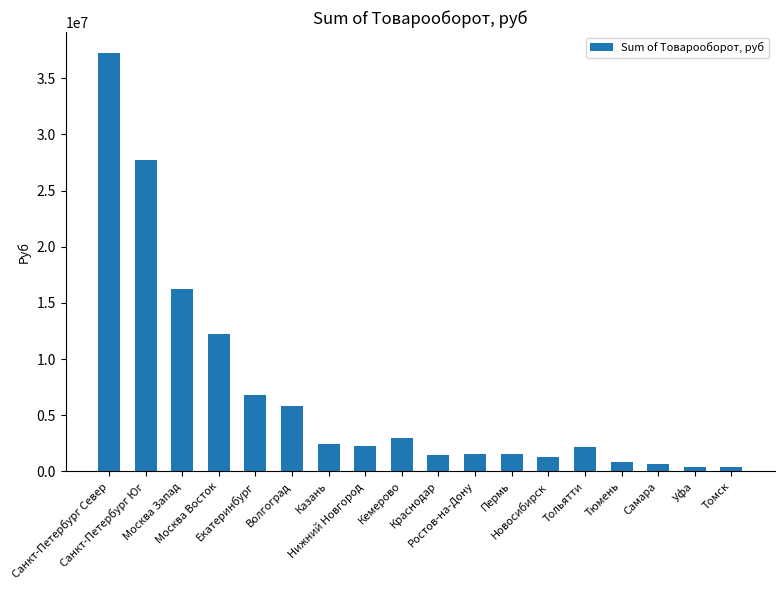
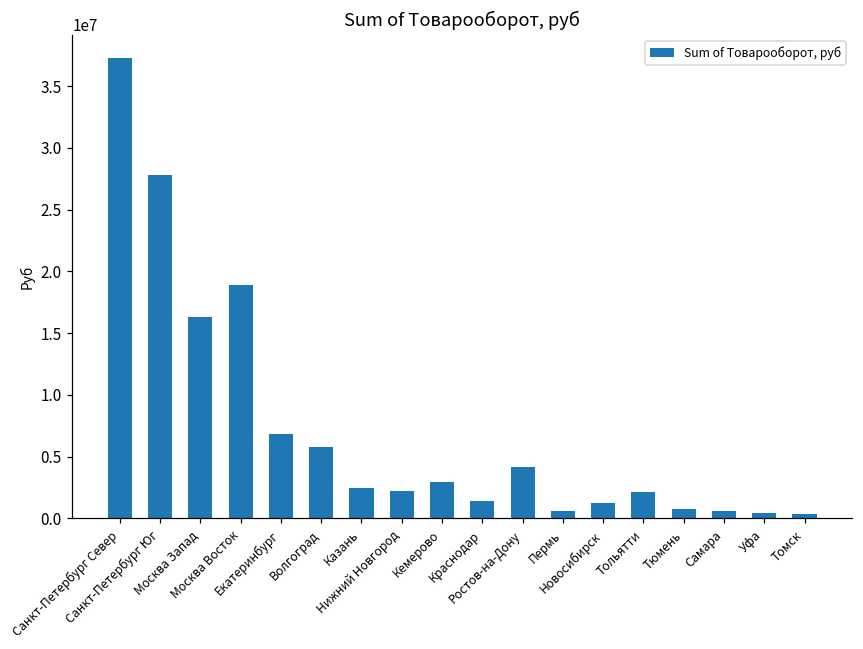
Москва Восток: 12300000 -> 18900000
Ростов-на-Дону: 1600000 -> 4200000
Пермь: 1500000 -> 600000
